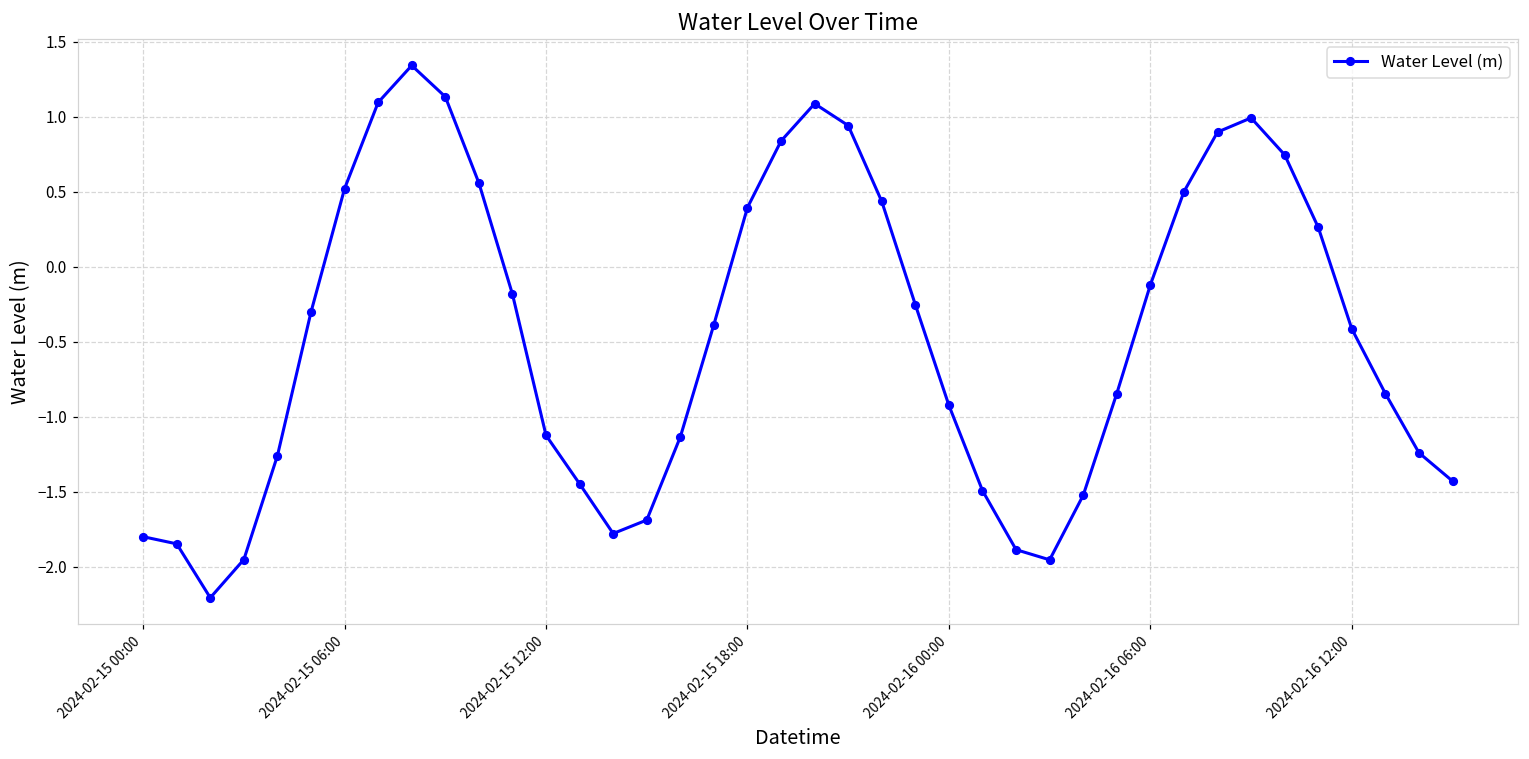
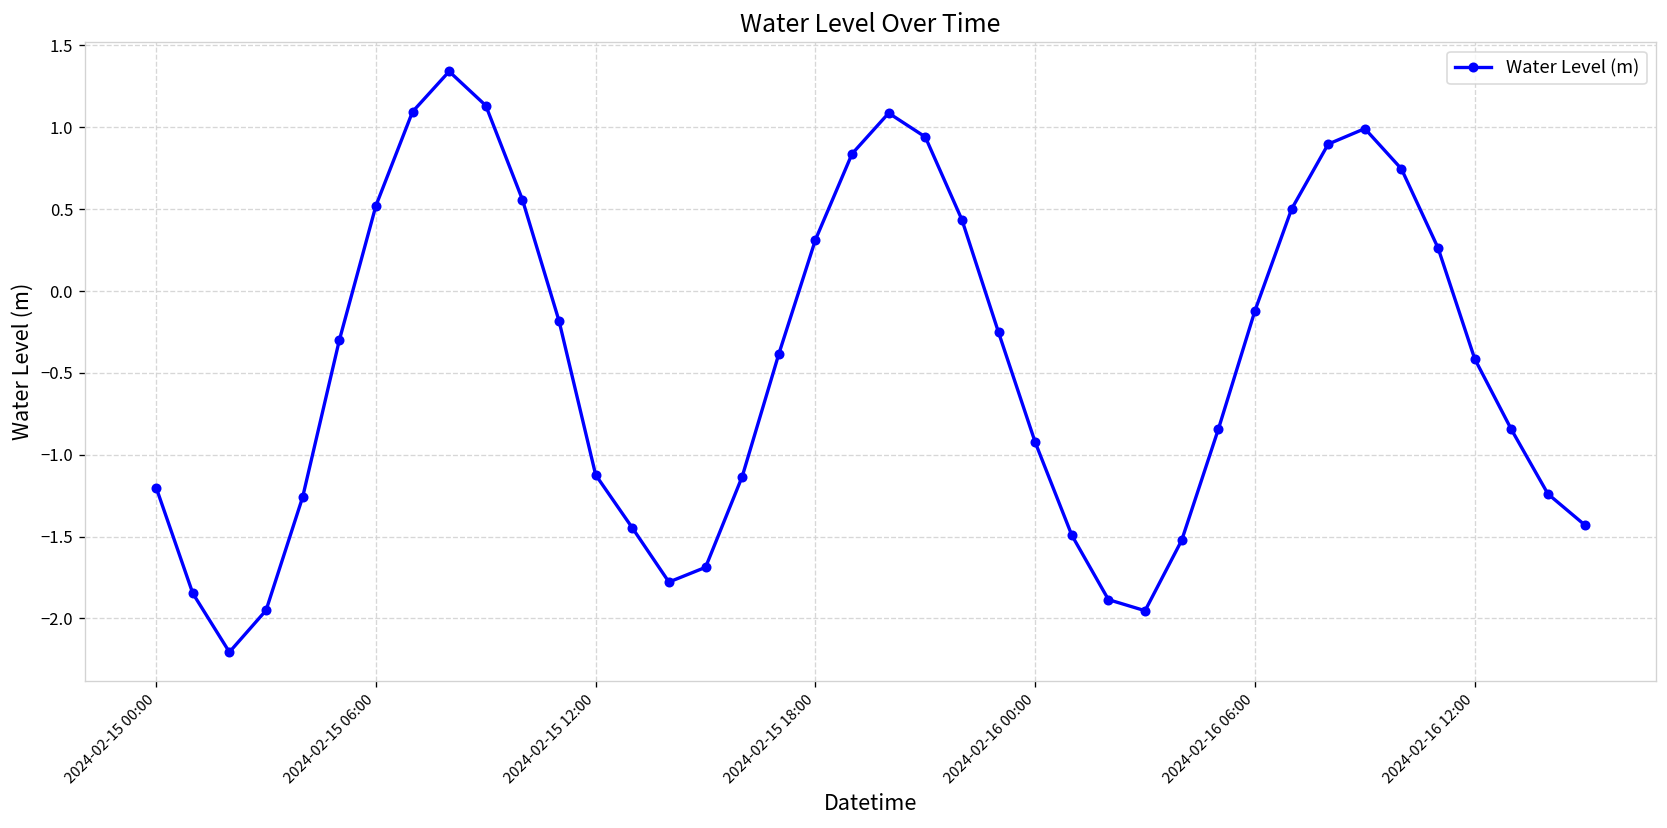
2024-02-15 00:00: -1.80 -> -1.20
2024-02-15 18:00: 0.39 -> 0.31
